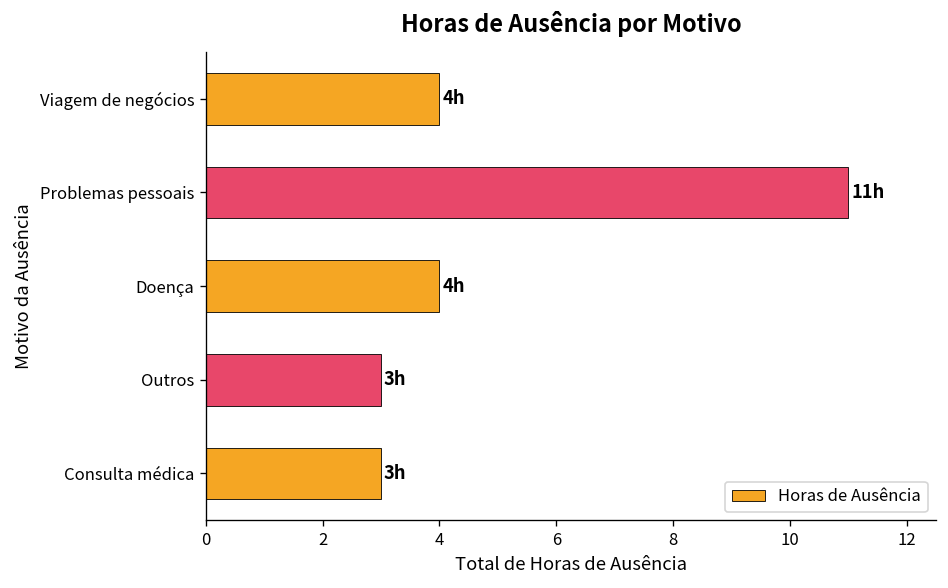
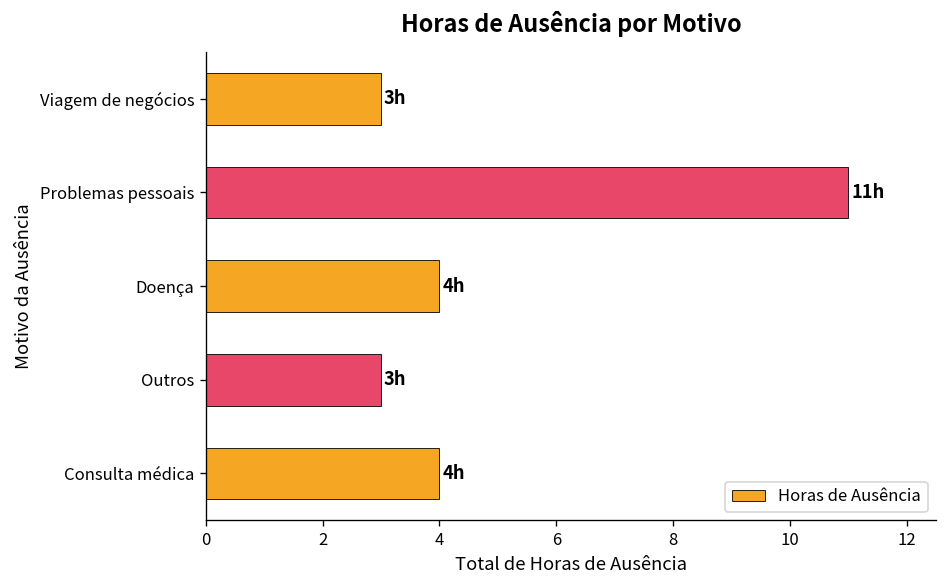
Viagem de negócios: 4h -> 3h
Consulta médica: 3h -> 4h
